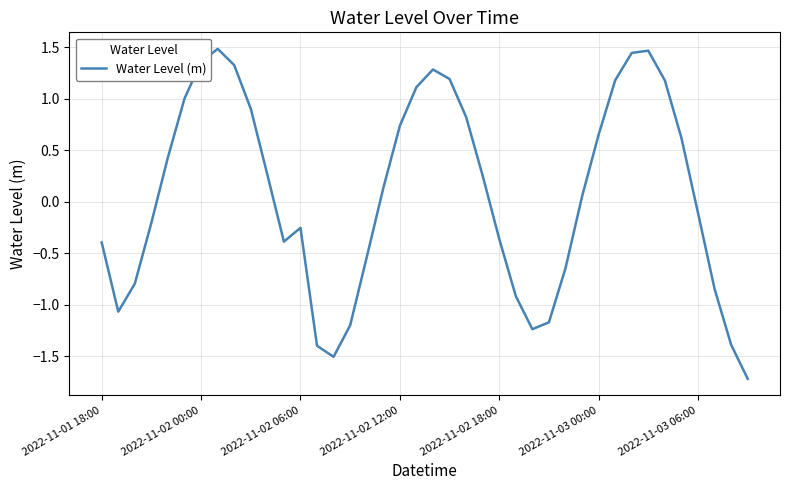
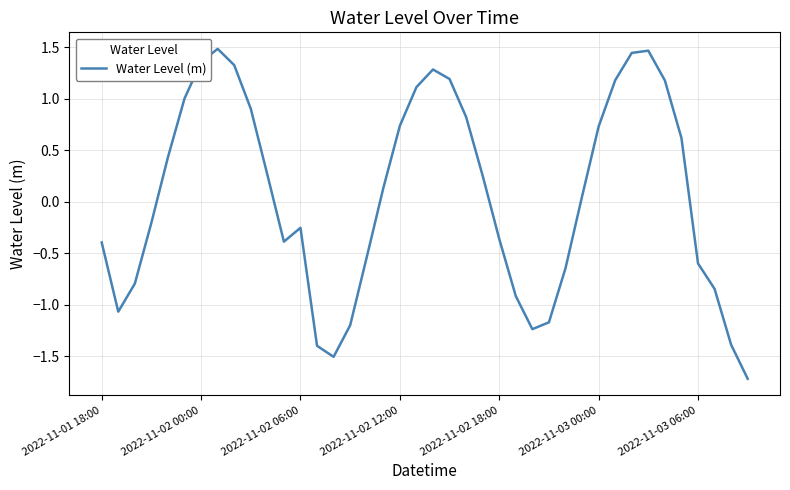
2022-11-03 00:00: 0.65 -> 0.73
2022-11-03 06:00: -0.11 -> -0.60
